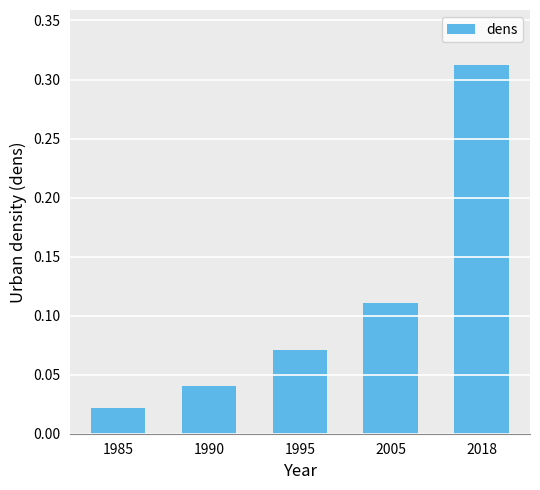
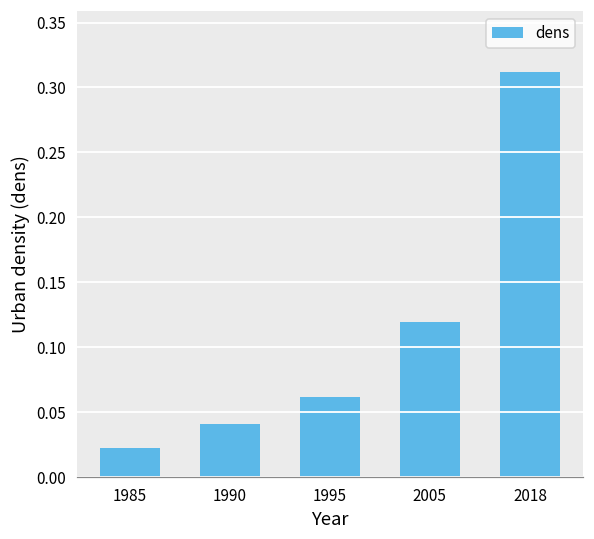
1995: 0.071 -> 0.061
2005: 0.111 -> 0.120
